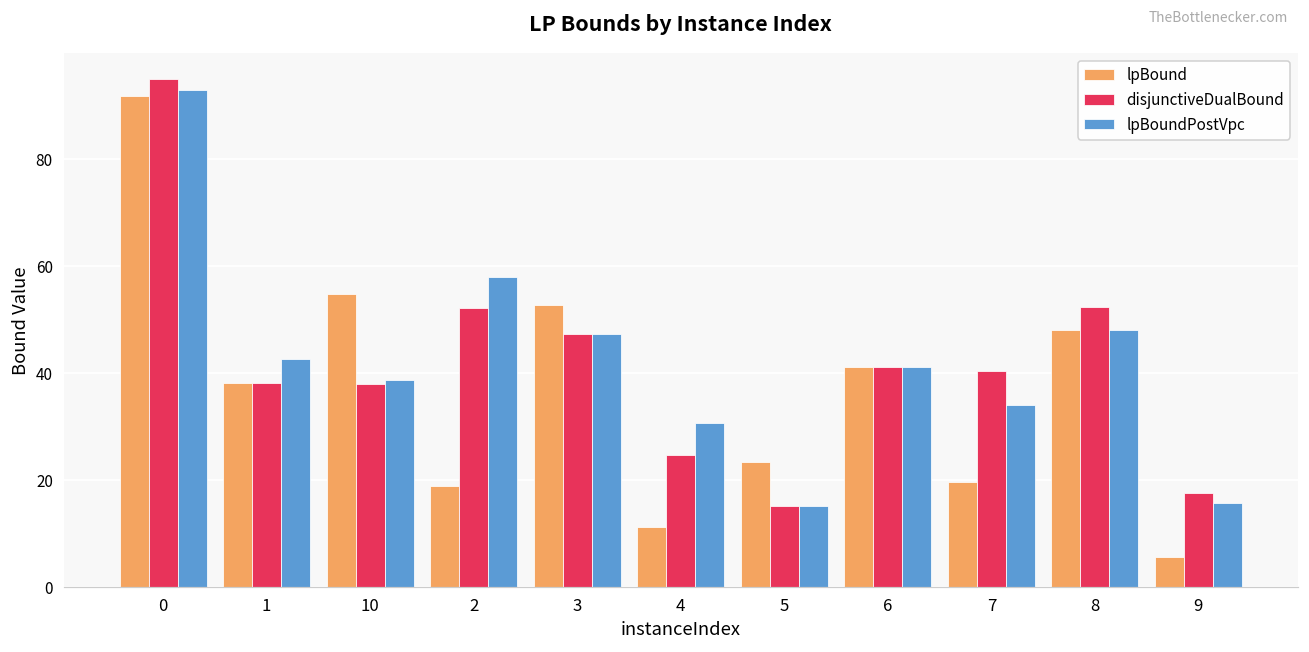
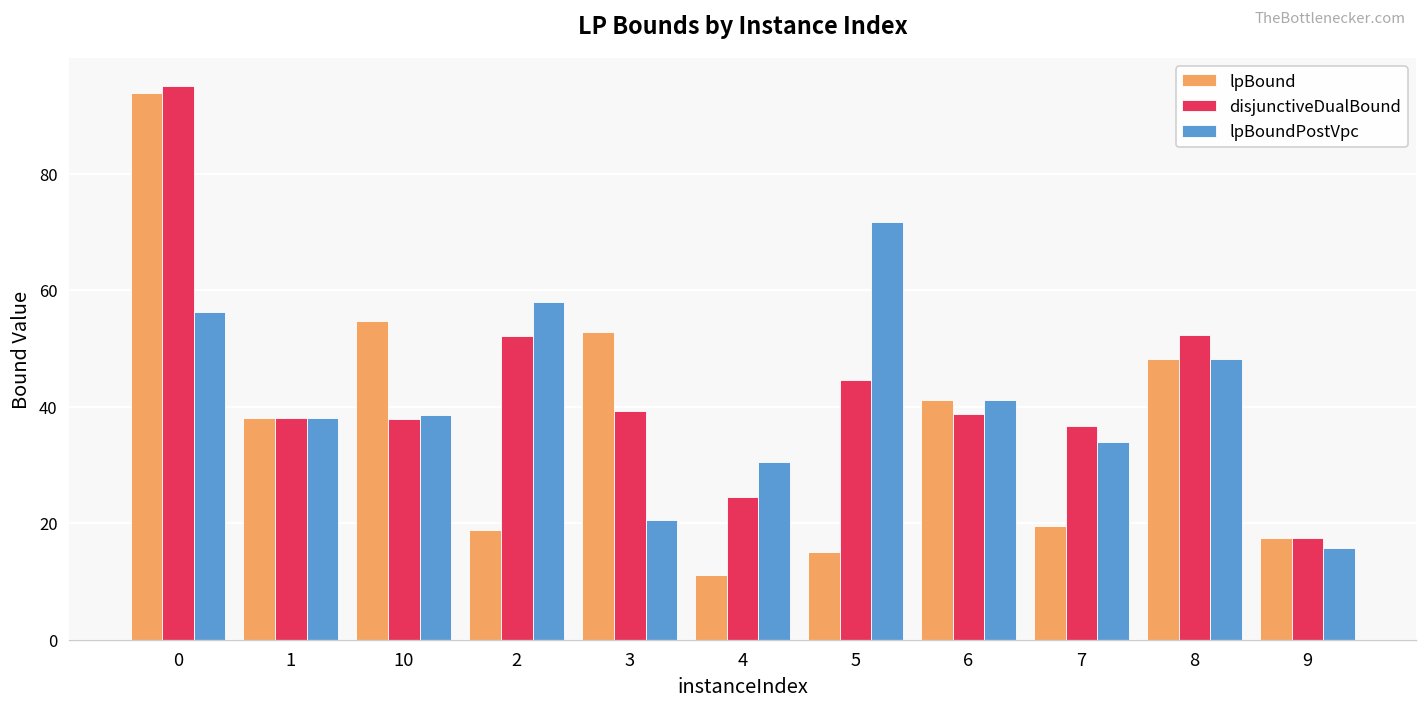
lpBound, 0: 92 -> 94
lpBoundPostVpc, 0: 93 -> 56
lpBoundPostVpc, 1: 43 -> 38
disjunctiveDualBound, 3: 47 -> 39
lpBoundPostVpc, 3: 47 -> 21
lpBound, 5: 23 -> 15
disjunctiveDualBound, 5: 15 -> 45
lpBoundPostVpc, 5: 15 -> 72
disjunctiveDualBound, 6: 41 -> 39
disjunctiveDualBound, 7: 40 -> 37
lpBound, 9: 6 -> 17
